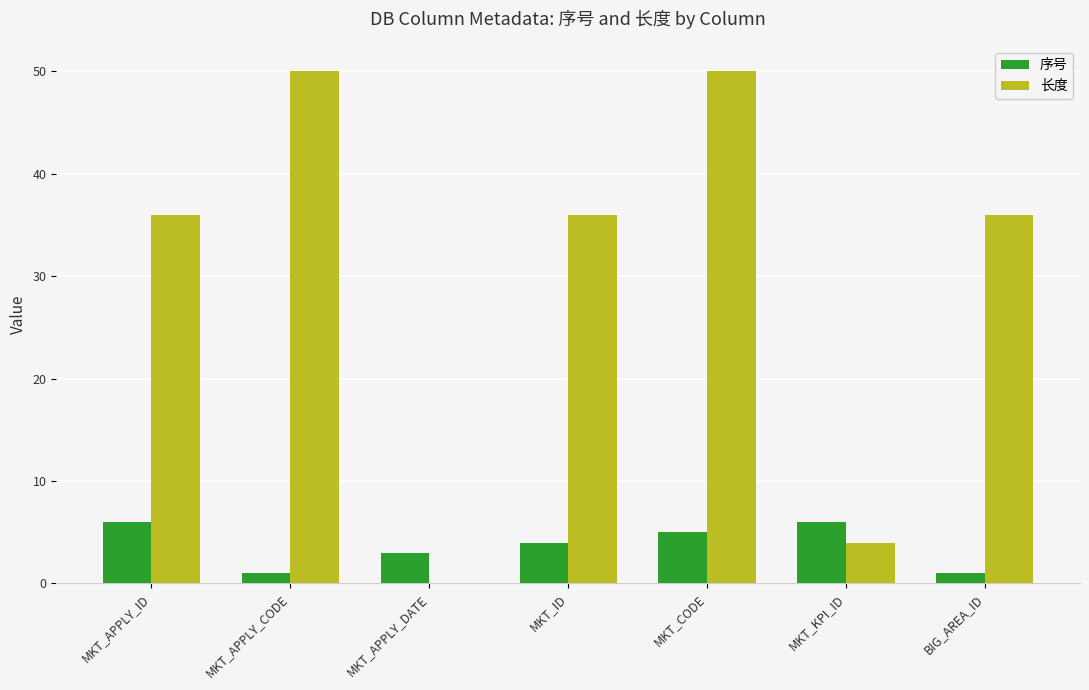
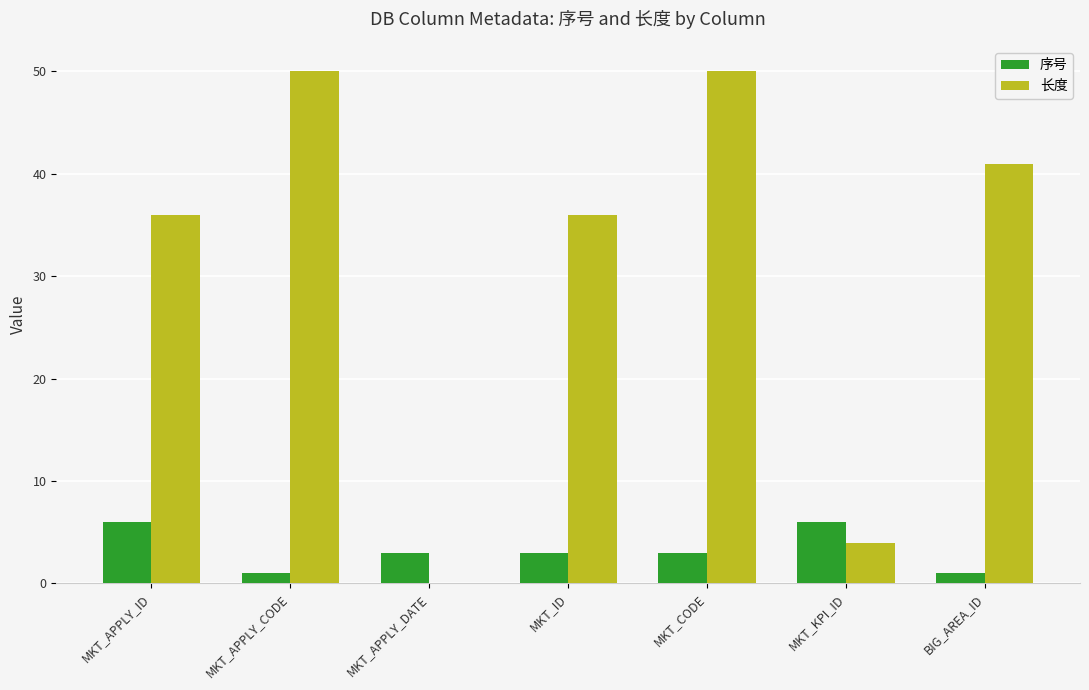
序号, MKT_ID: 4 -> 3
序号, MKT_CODE: 5 -> 3
长度, BIG_AREA_ID: 36 -> 41
